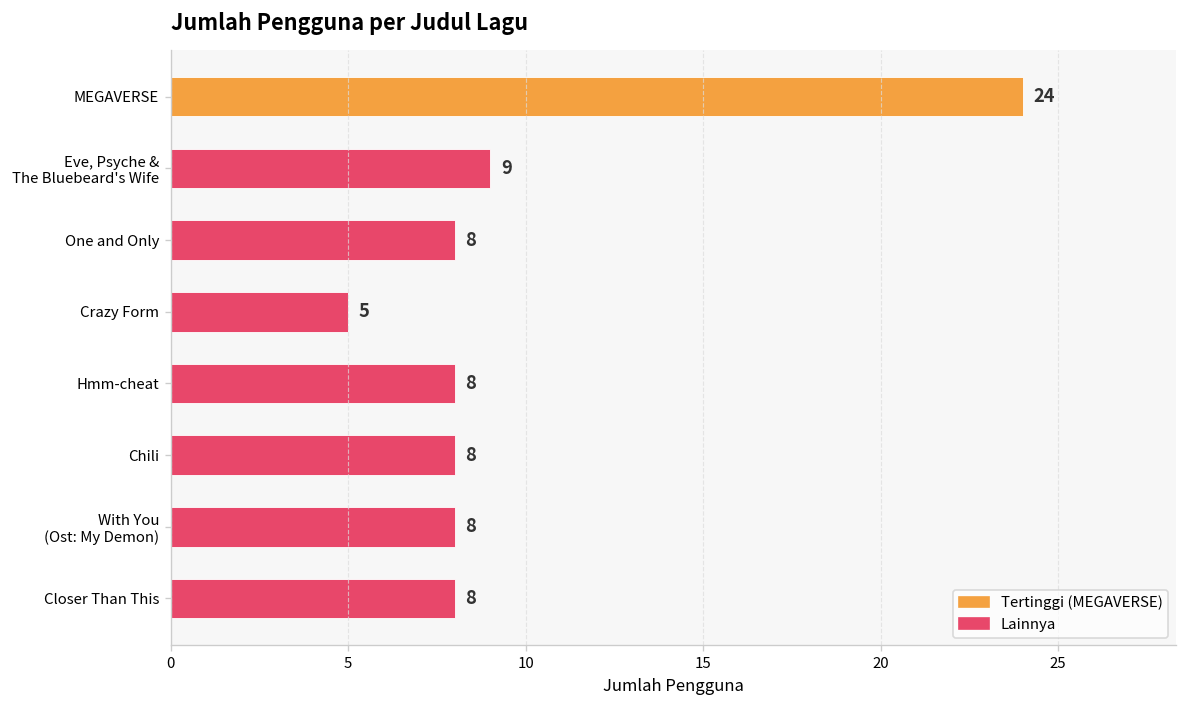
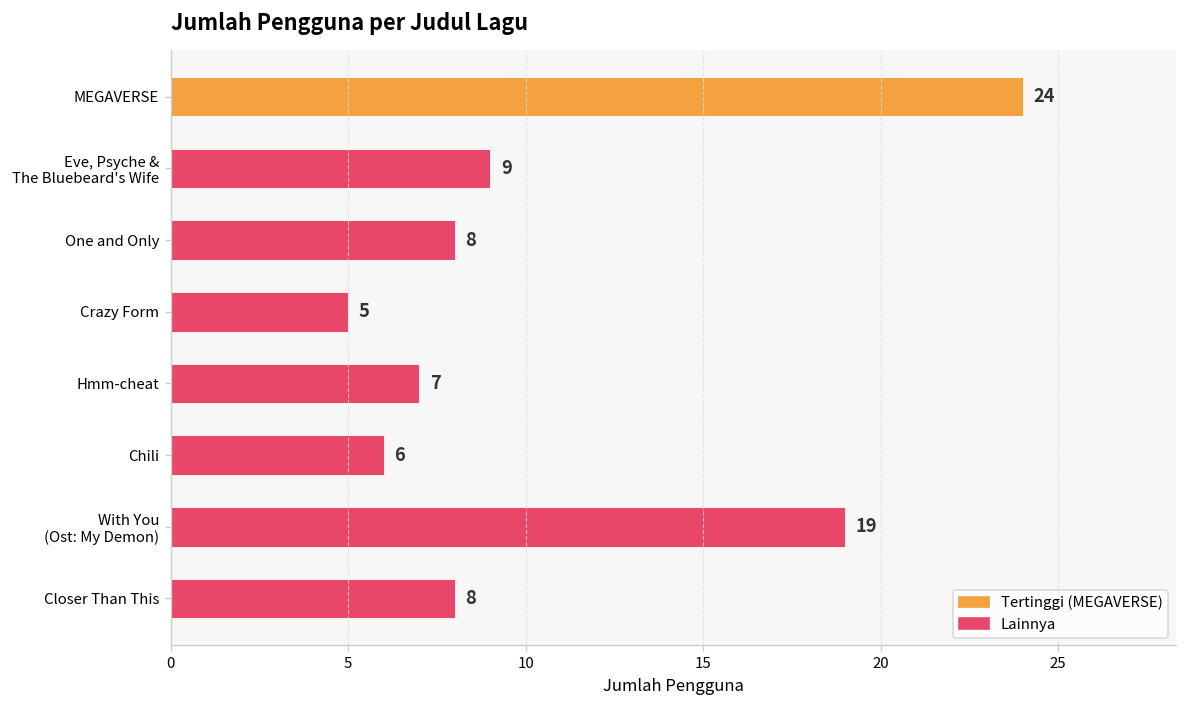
Hmm-cheat: 8 -> 7
Chili: 8 -> 6
With You (Ost: My Demon): 8 -> 19
